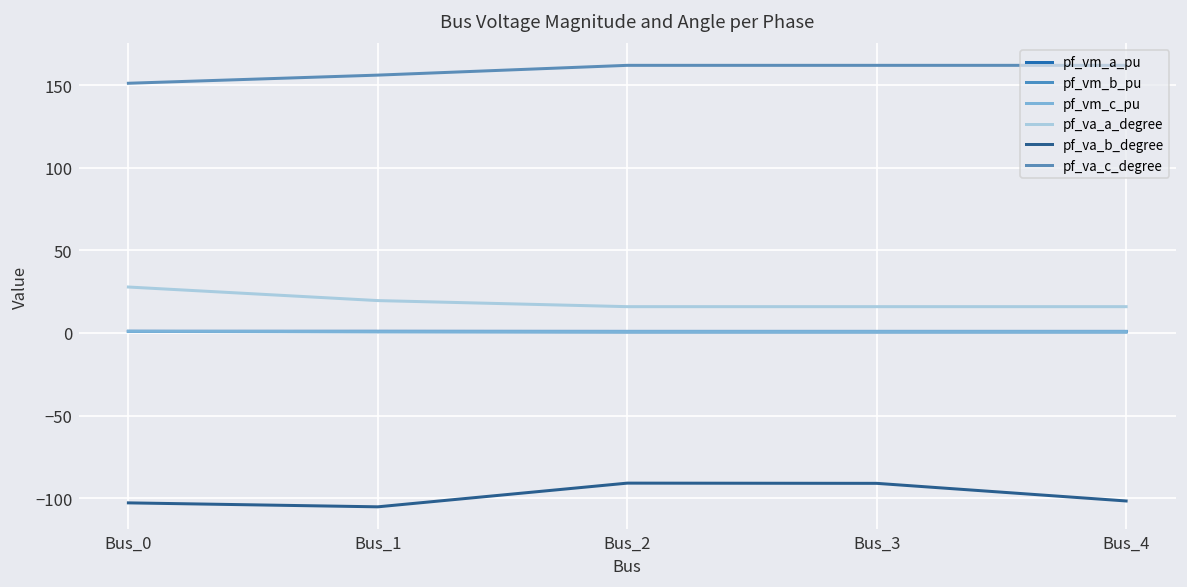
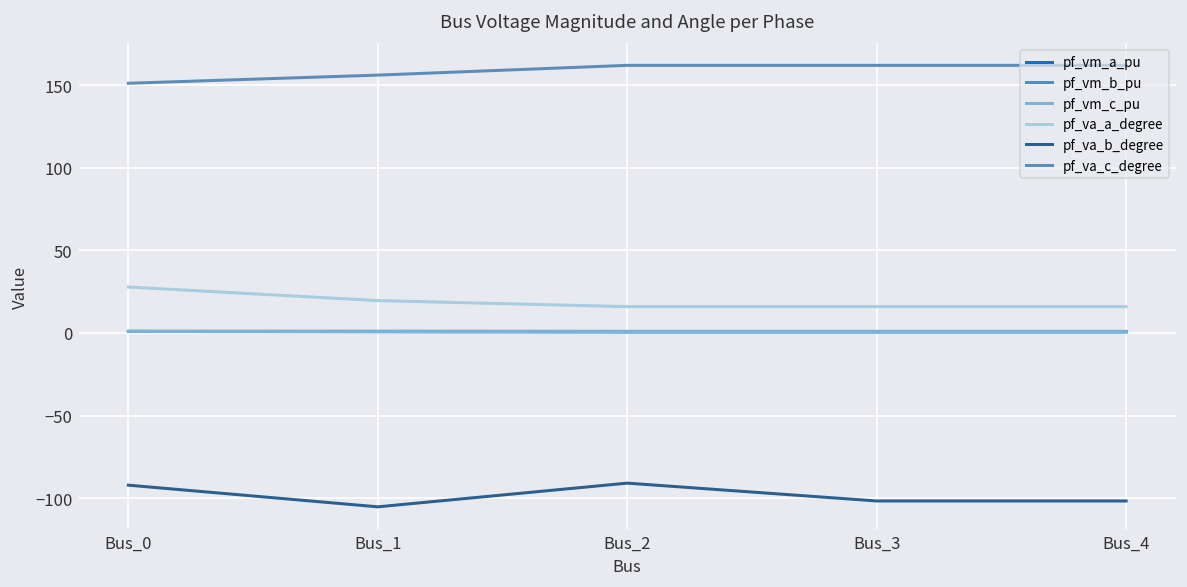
pf_va_b_degree, Bus_0: -103 -> -92
pf_va_b_degree, Bus_3: -91 -> -102
